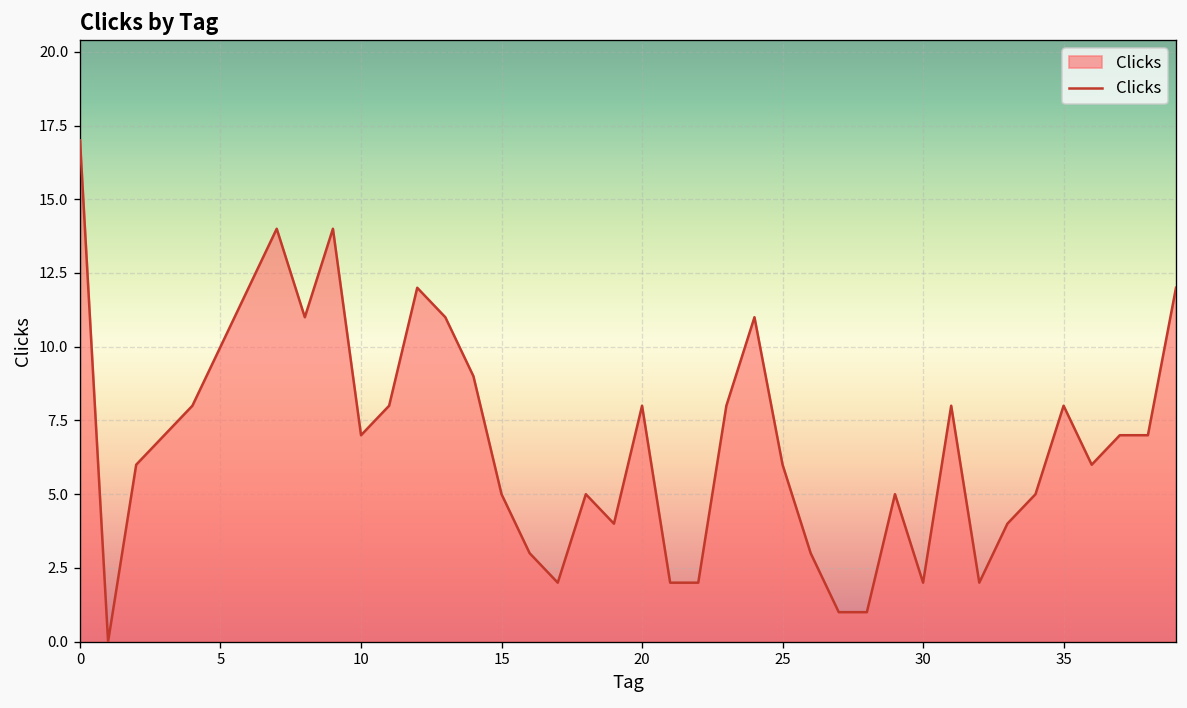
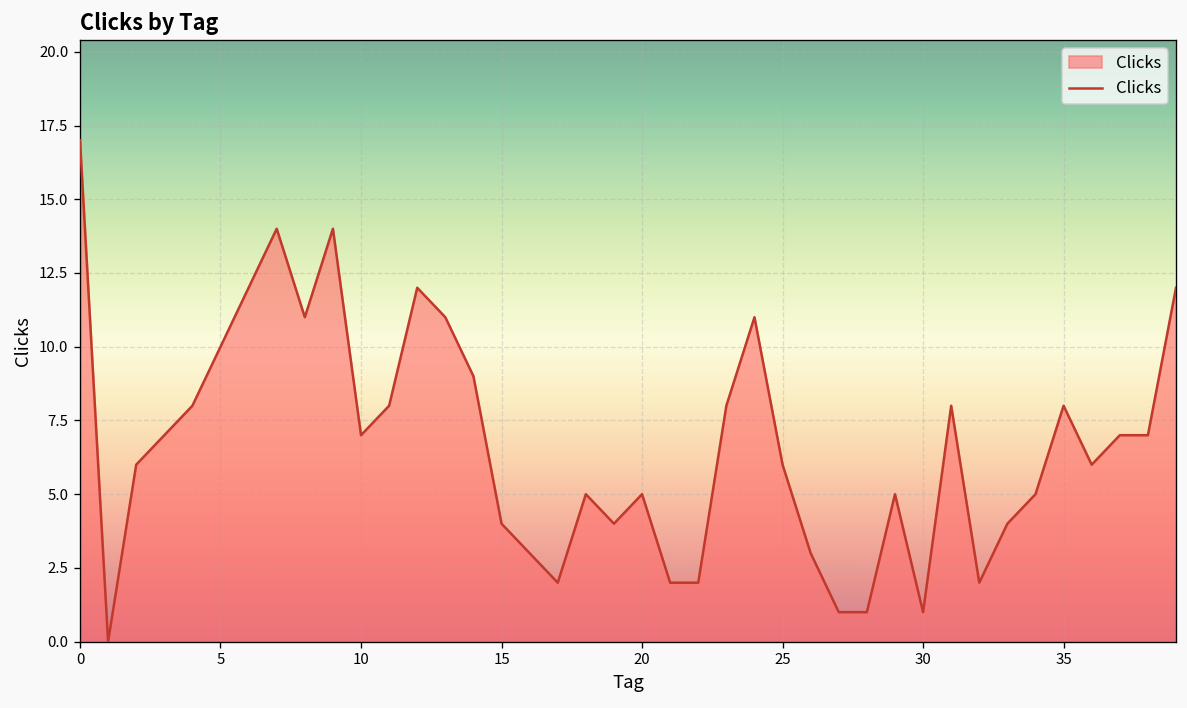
15: 5 -> 4
20: 8 -> 5
30: 2 -> 1
